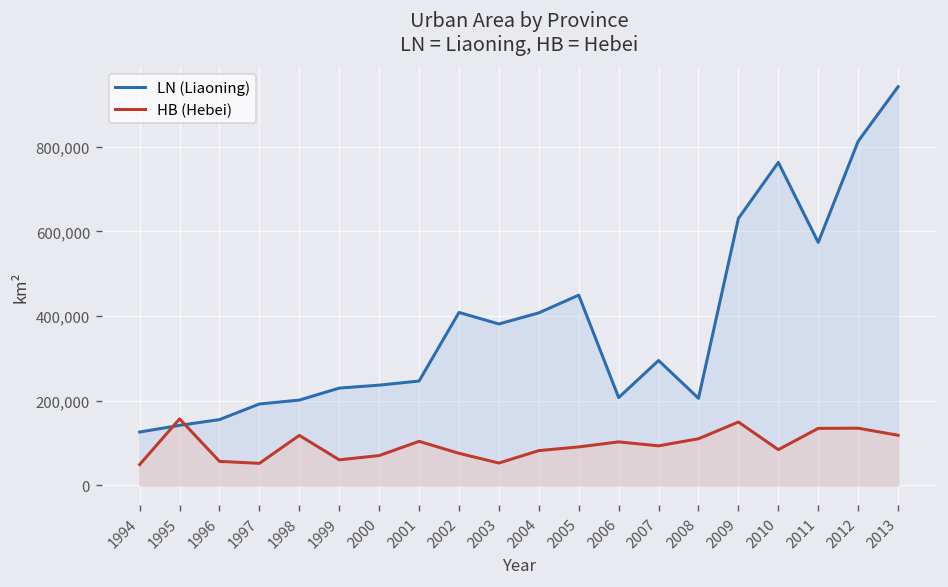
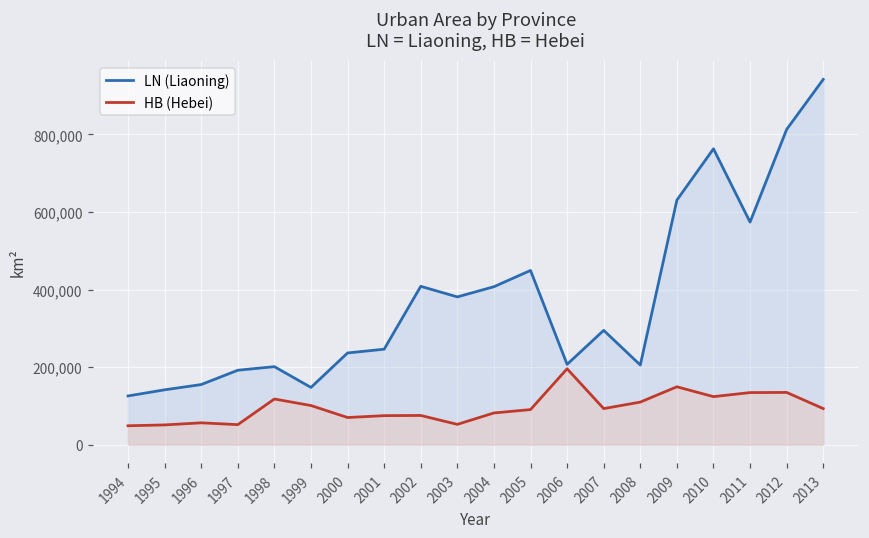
HB (Hebei), 1995: 160,000 -> 50,000
LN (Liaoning), 1999: 230,000 -> 150,000
HB (Hebei), 1999: 60,000 -> 100,000
HB (Hebei), 2001: 100,000 -> 70,000
HB (Hebei), 2006: 100,000 -> 200,000
HB (Hebei), 2010: 80,000 -> 120,000
HB (Hebei), 2013: 120,000 -> 90,000
